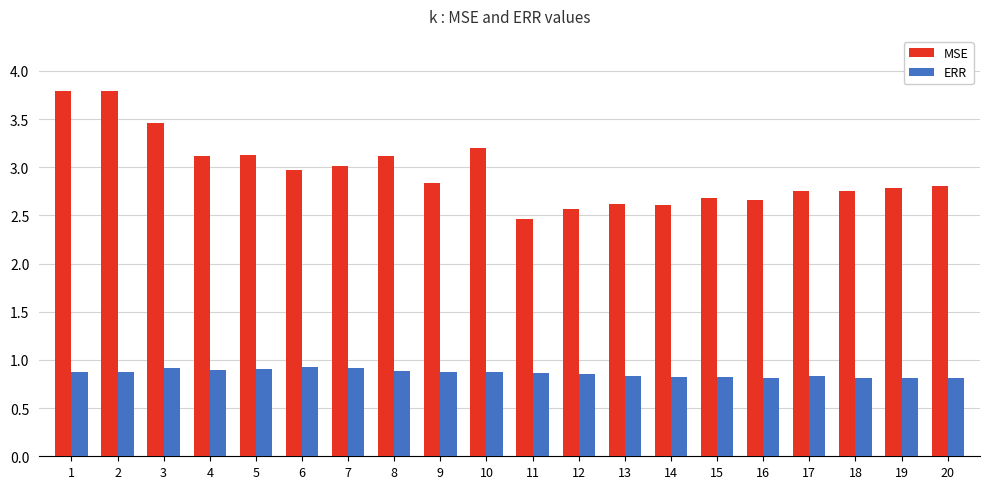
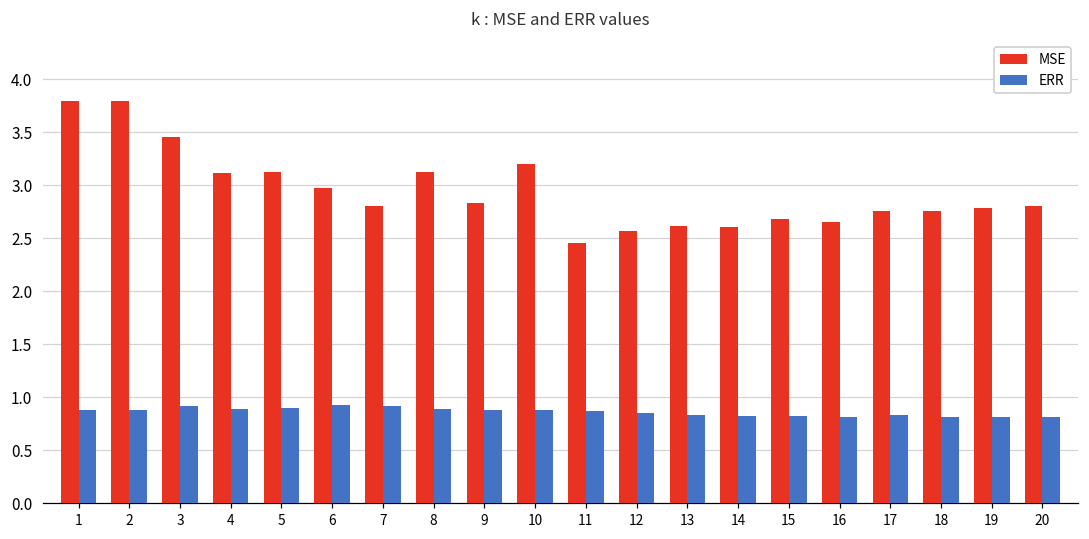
MSE, 7: 3.0 -> 2.8
